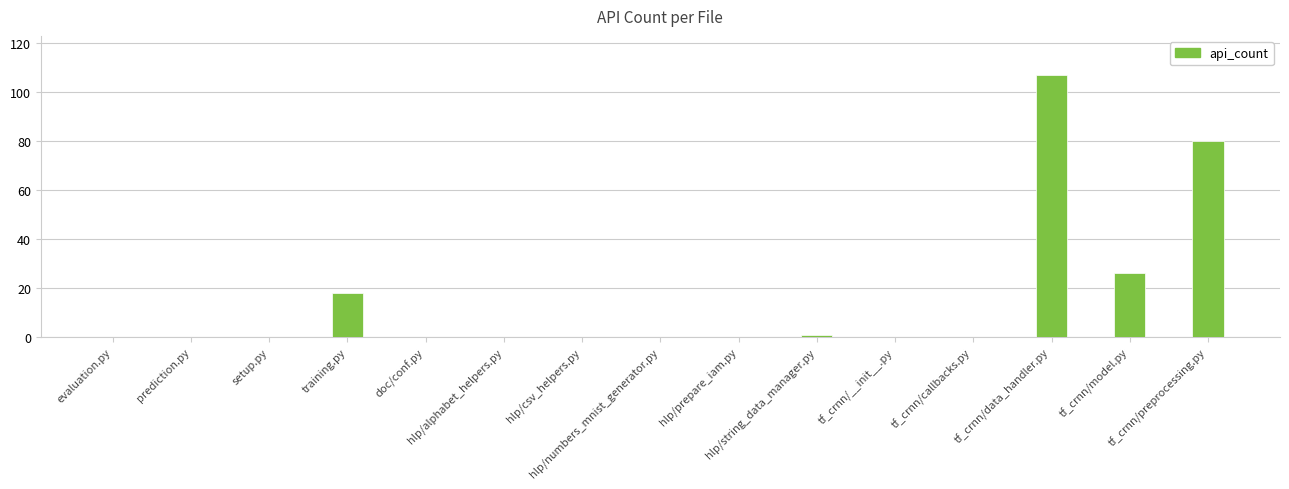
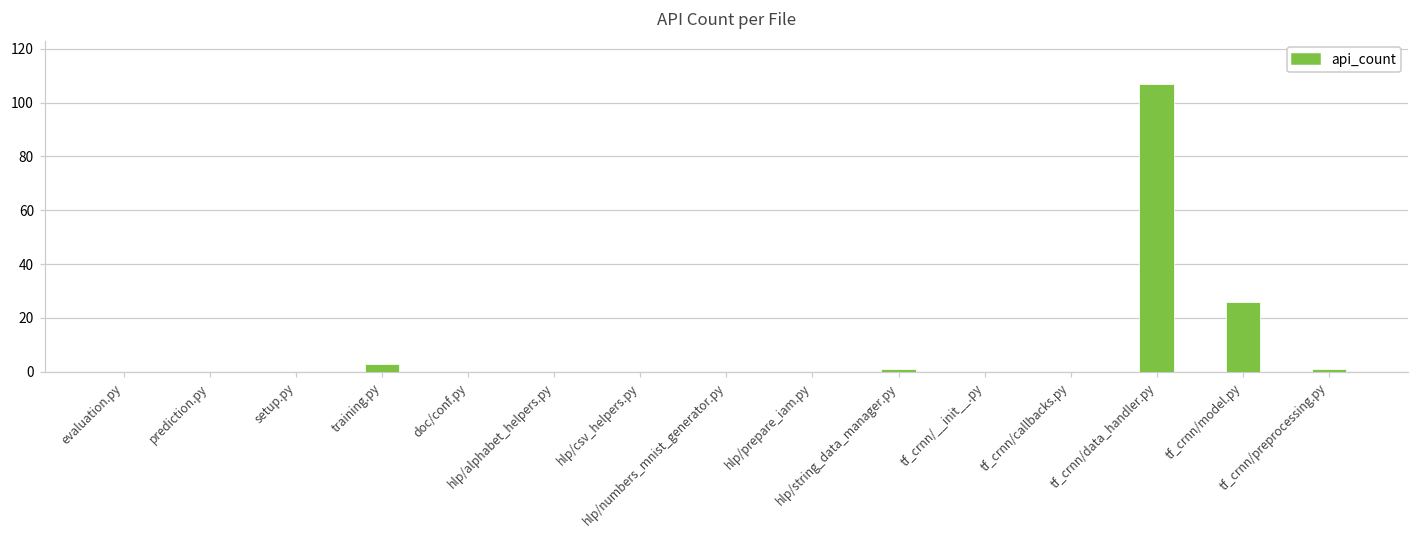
training.py: 18 -> 3
tf_crnn/preprocessing.py: 80 -> 1
